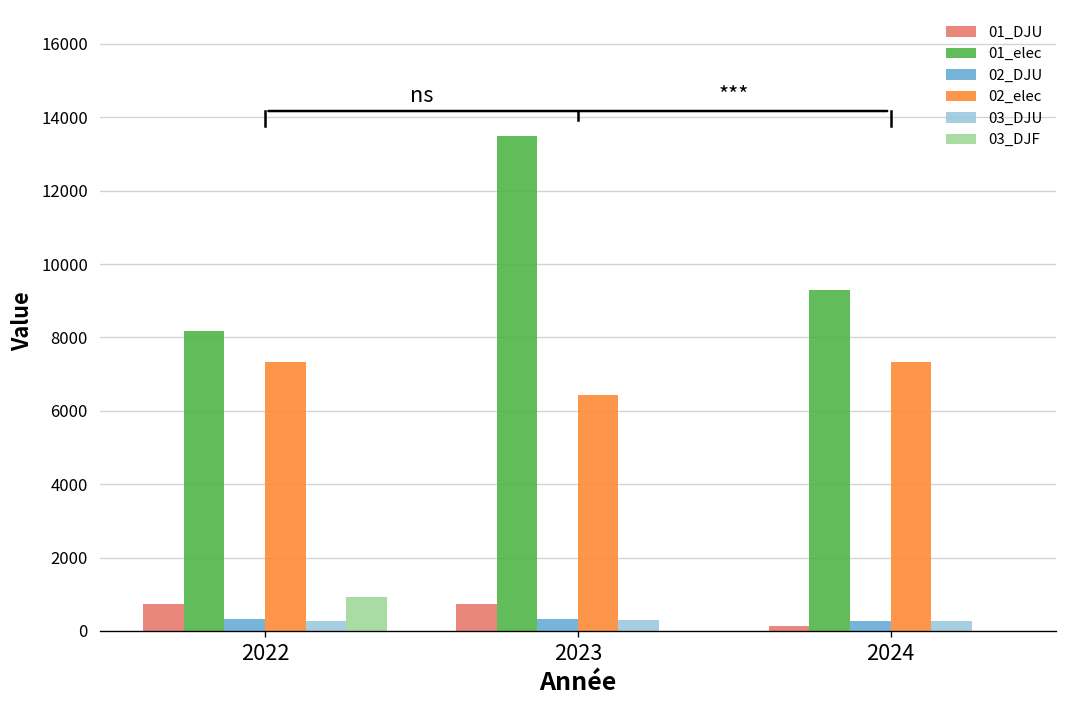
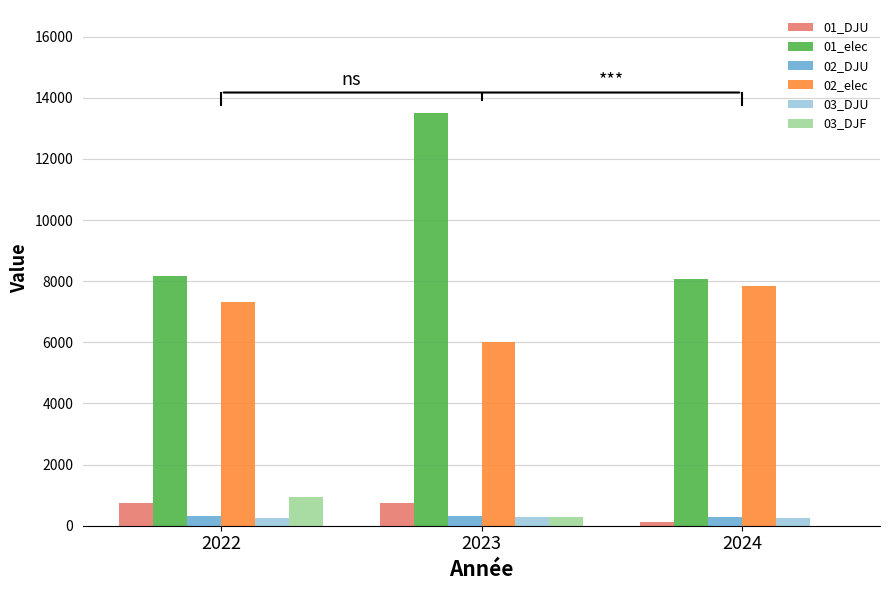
02_elec, 2023: 6400 -> 6000
03_DJF, 2023: 0 -> 300
01_elec, 2024: 9300 -> 8100
02_elec, 2024: 7300 -> 7900
